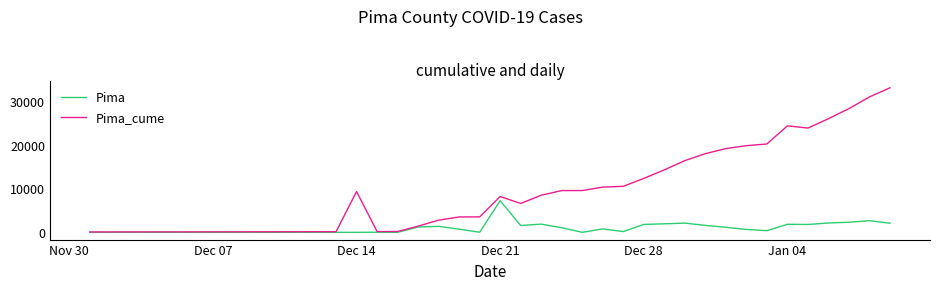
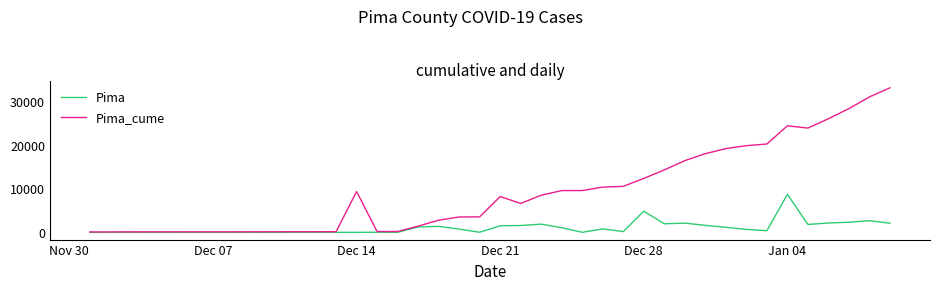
Pima, Dec 21: 7000 -> 2000
Pima, Dec 28: 2000 -> 5000
Pima, Jan 04: 2000 -> 9000
